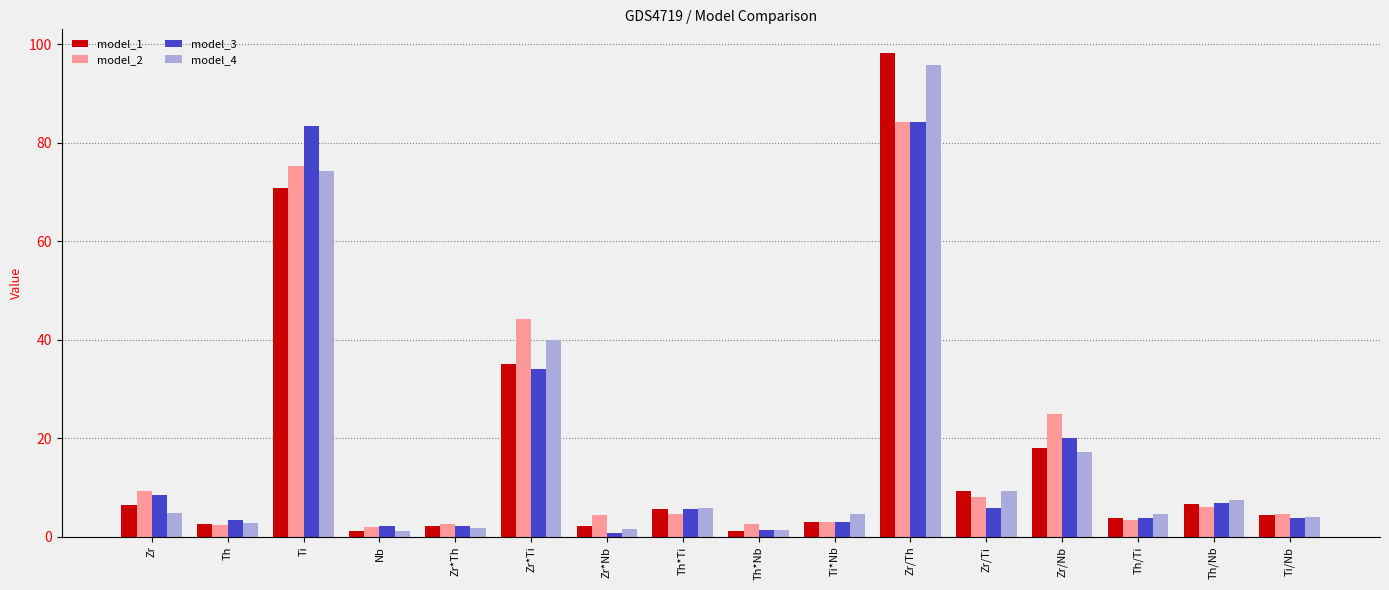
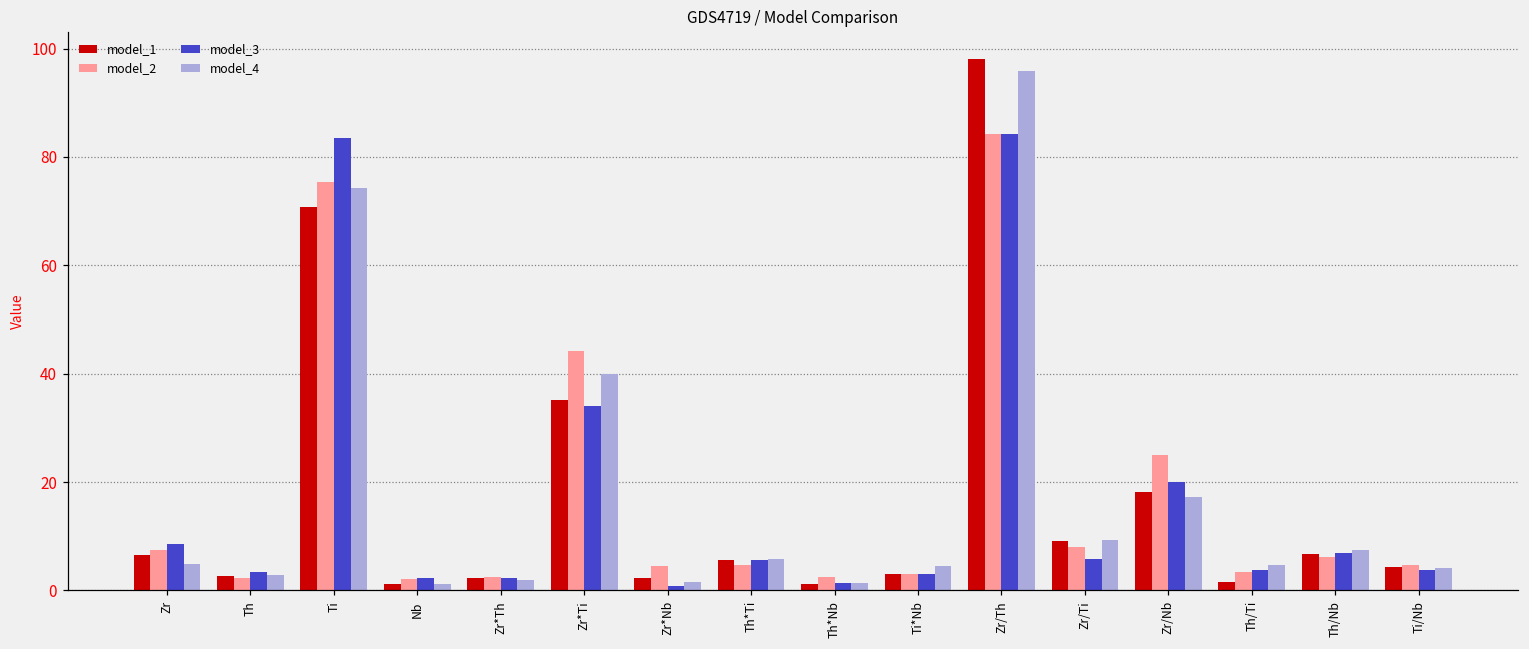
model_2, Zr: 9 -> 7
model_1, Th/Ti: 4 -> 2
